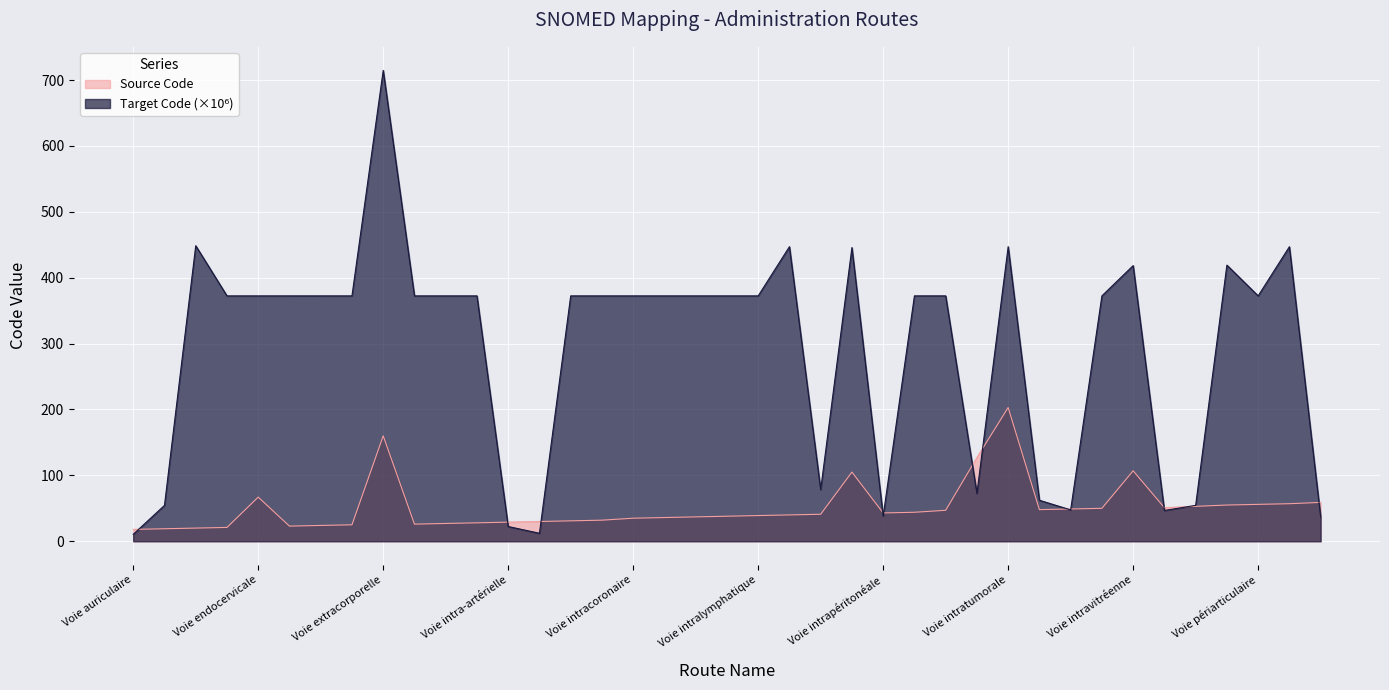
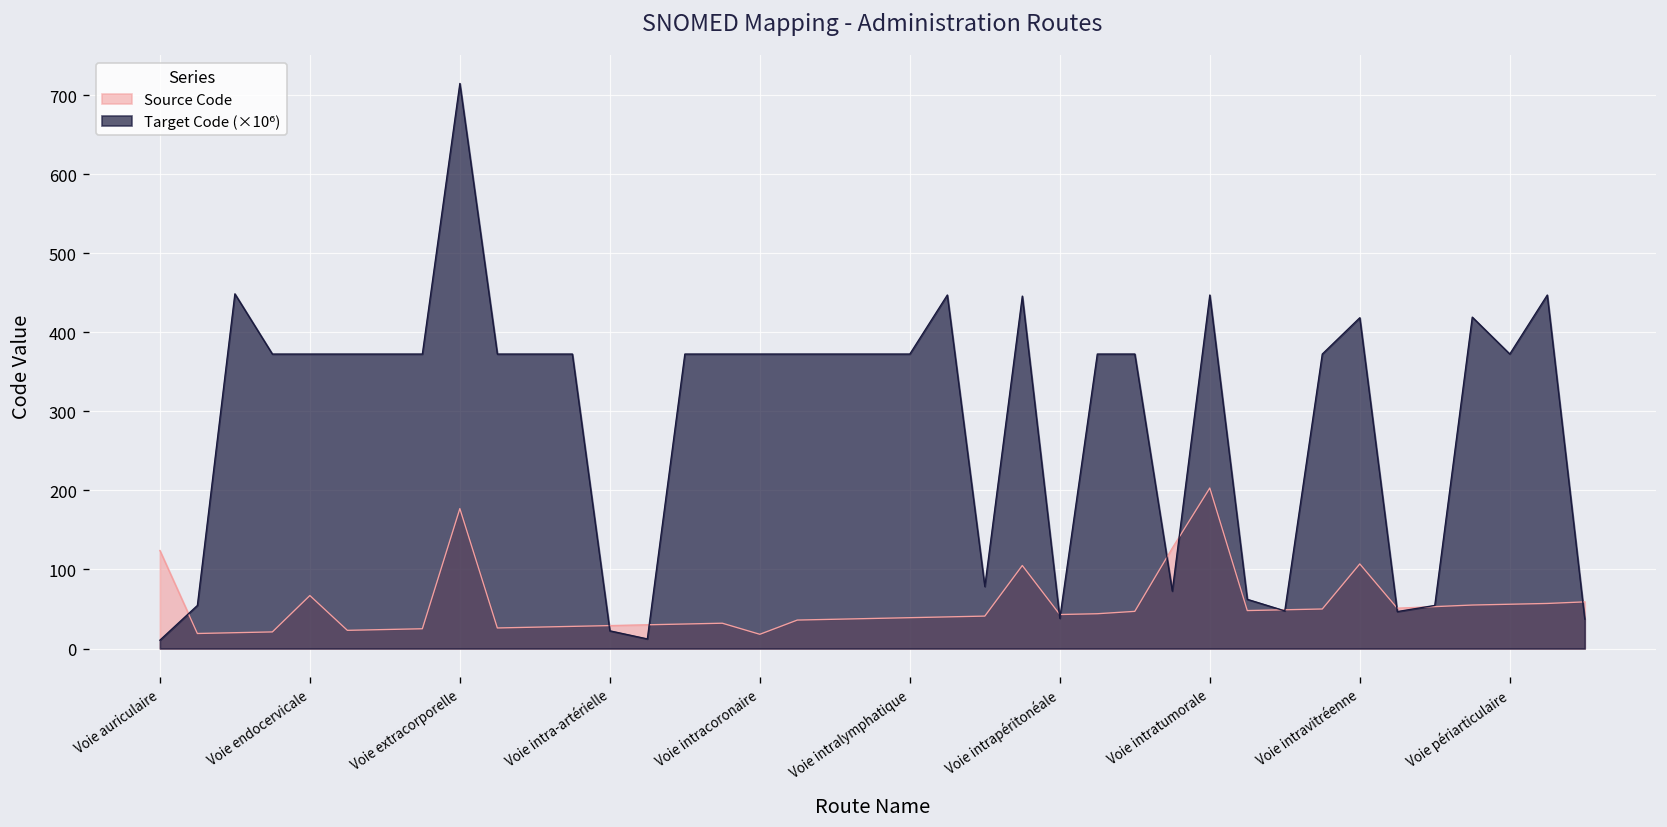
Source Code, Voie auriculaire: 20 -> 120
Source Code, Voie extracorporelle: 160 -> 180
Source Code, Voie intracoronaire: 40 -> 20
